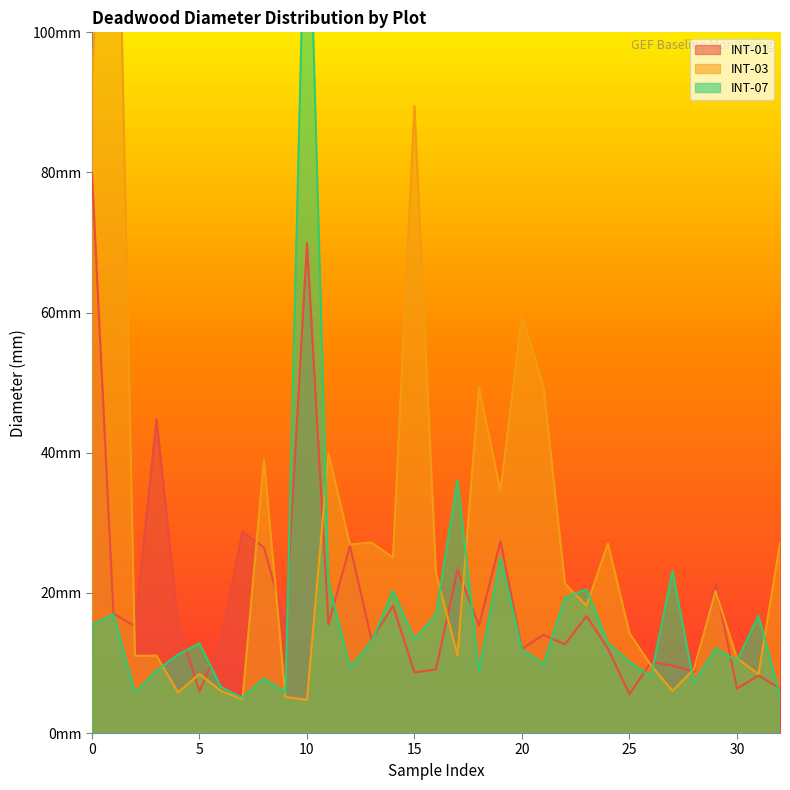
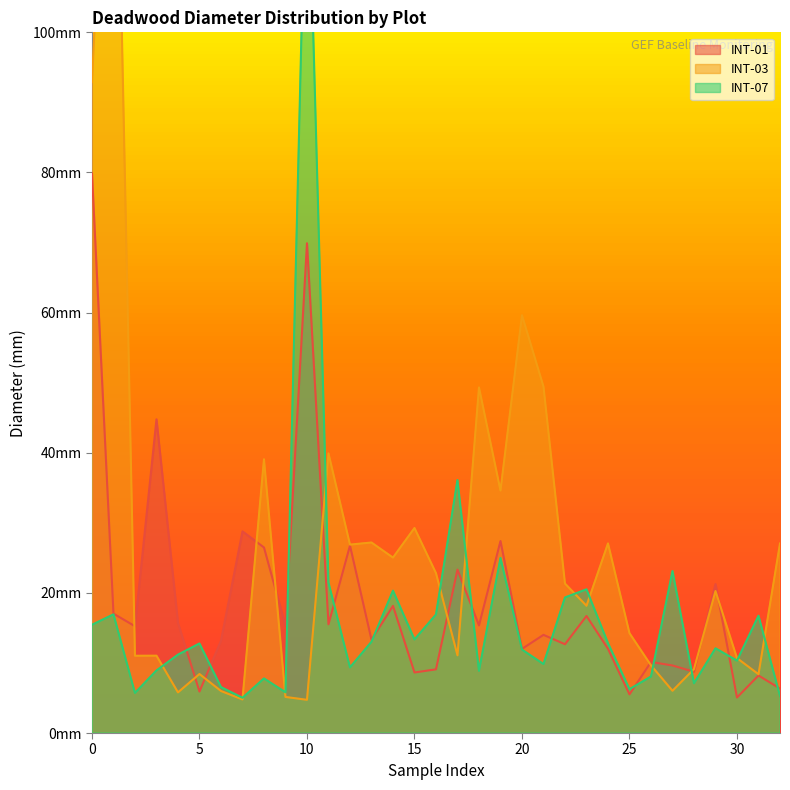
INT-03, 15: 89mm -> 29mm
INT-07, 25: 10mm -> 6mm
INT-01, 30: 6mm -> 5mm
